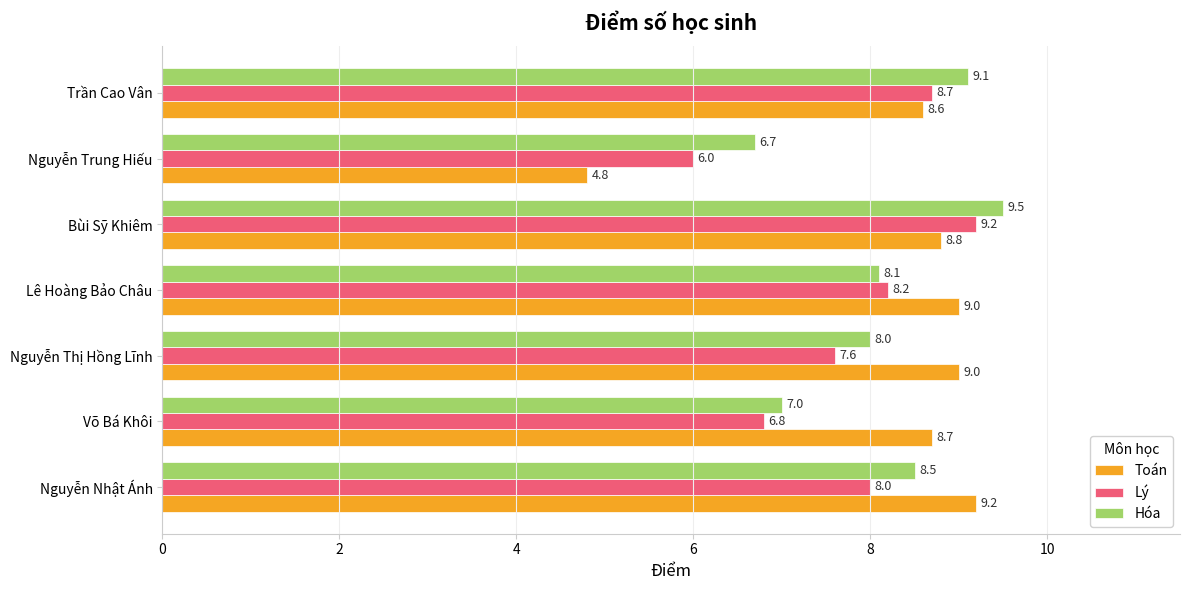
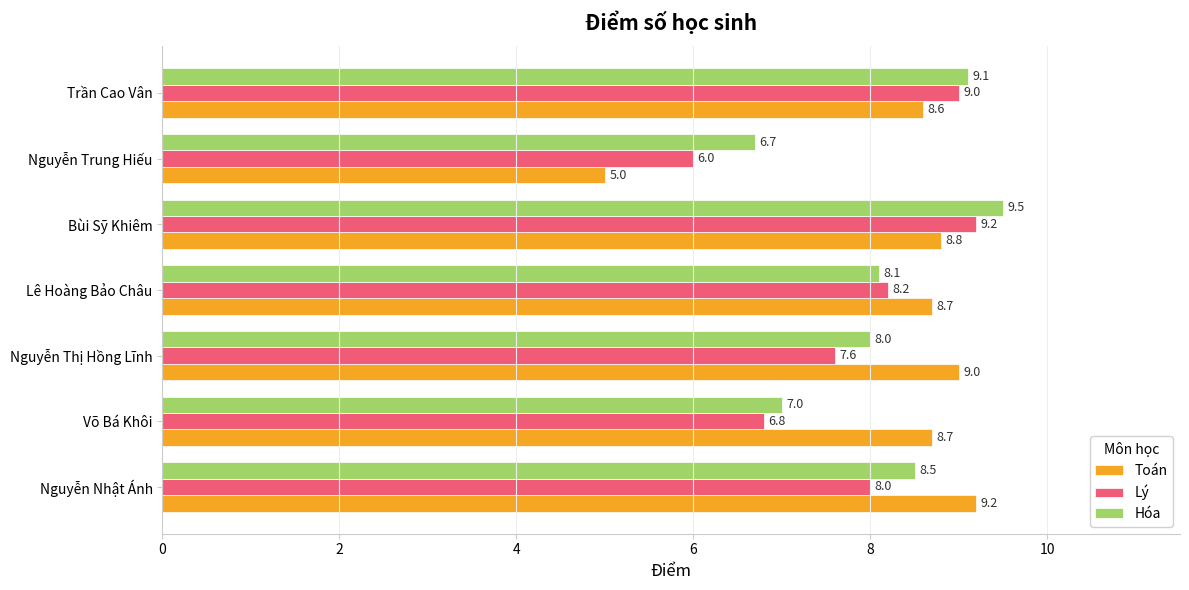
Lý, Trần Cao Vân: 8.7 -> 9.0
Toán, Nguyễn Trung Hiếu: 4.8 -> 5.0
Toán, Lê Hoàng Bảo Châu: 9.0 -> 8.7
